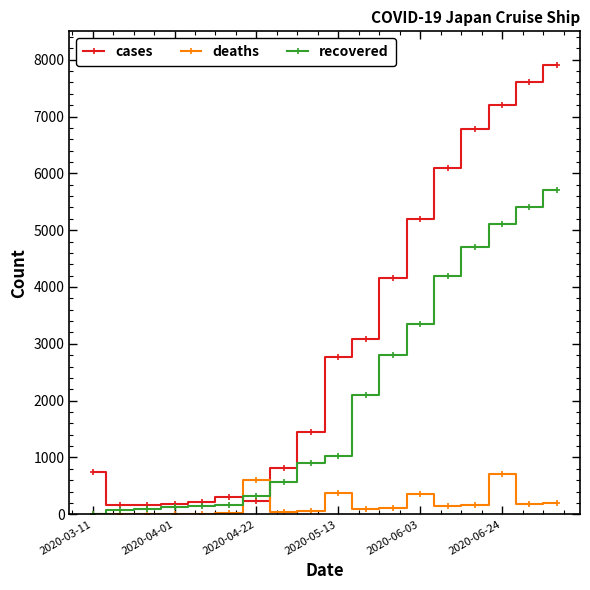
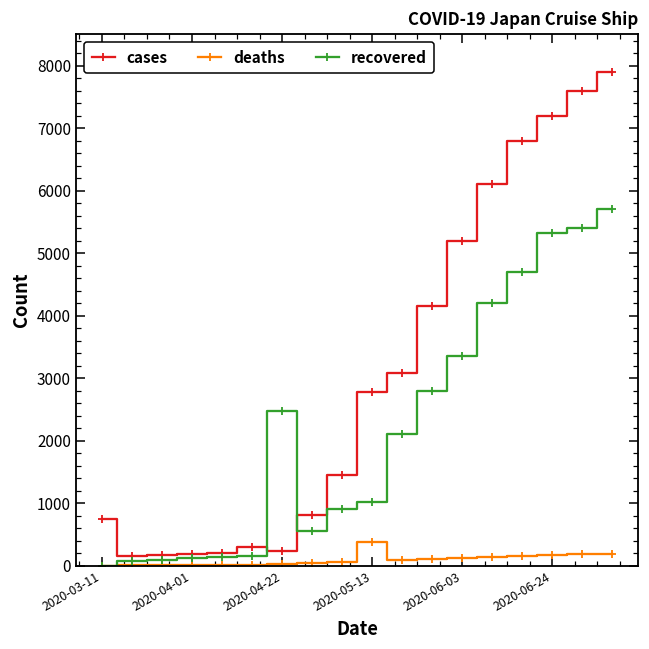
deaths, 2020-04-22: 600 -> 0
recovered, 2020-04-22: 300 -> 2500
deaths, 2020-06-03: 400 -> 100
deaths, 2020-06-24: 700 -> 200
recovered, 2020-06-24: 5100 -> 5300
